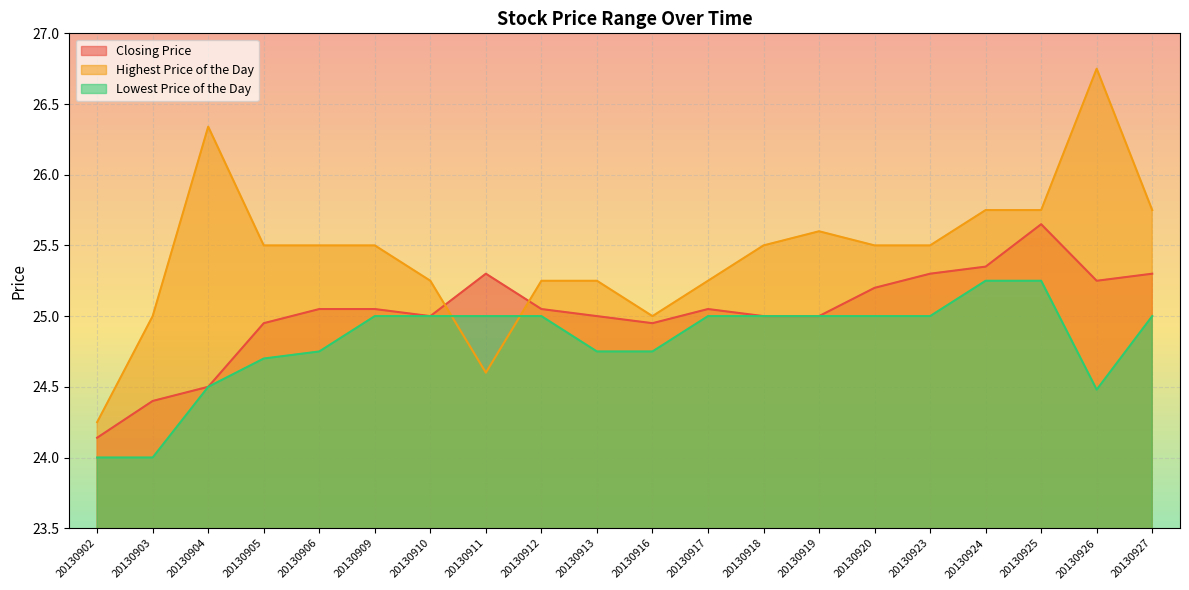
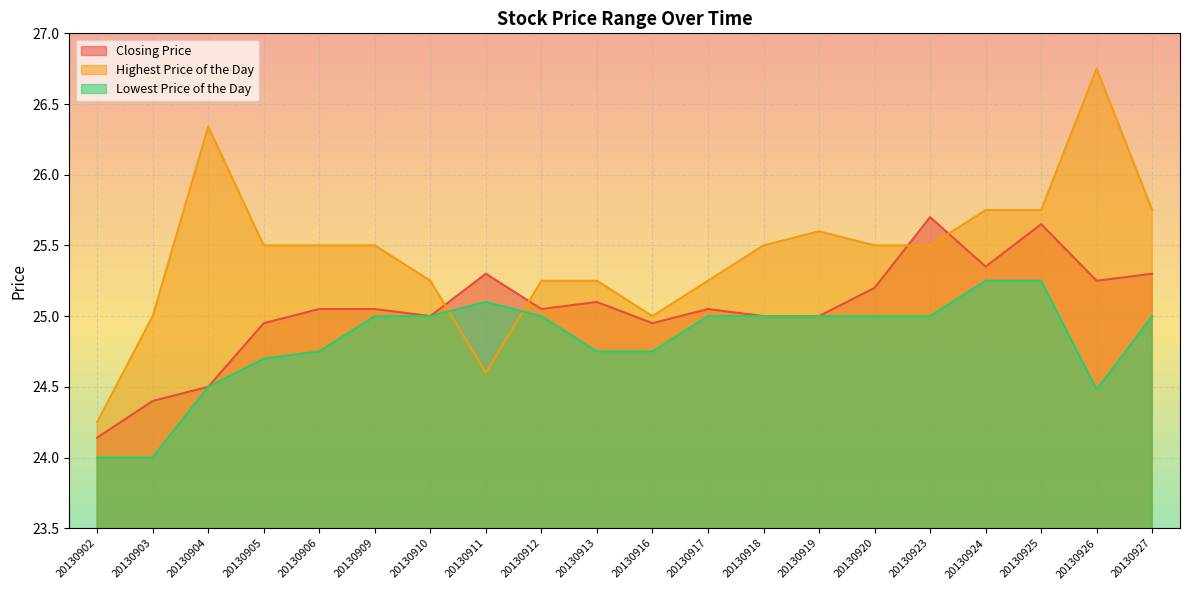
Lowest Price of the Day, 20130911: 25.0 -> 25.1
Closing Price, 20130913: 25.0 -> 25.1
Closing Price, 20130923: 25.3 -> 25.7
